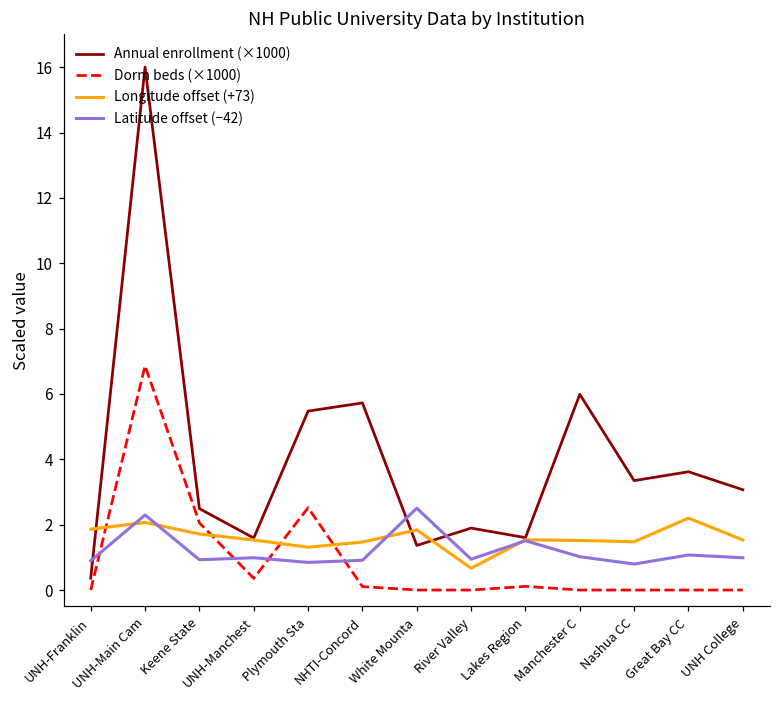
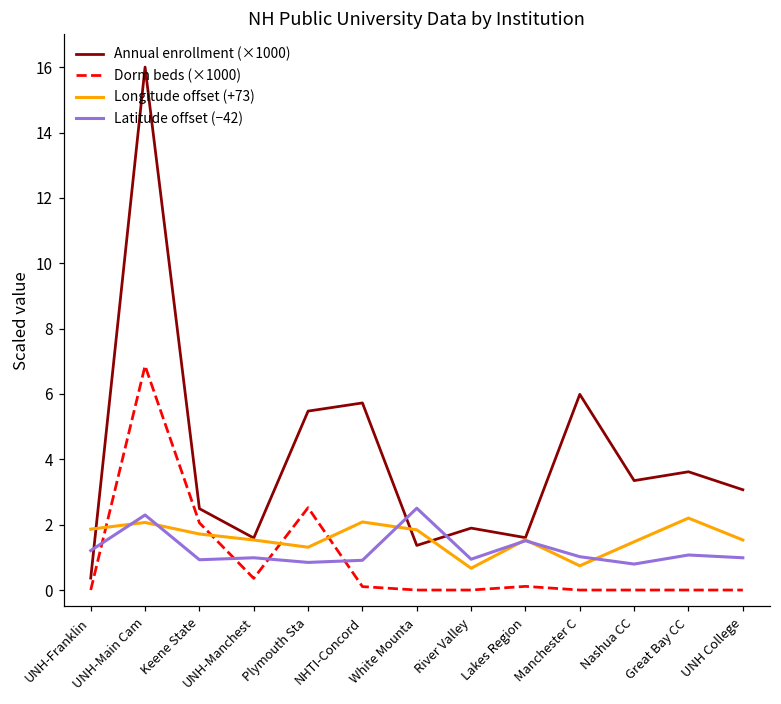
Latitude offset (−42), UNH-Franklin: 0.9 -> 1.2
Longitude offset (+73), NHTI-Concord: 1.5 -> 2.1
Longitude offset (+73), Manchester C: 1.5 -> 0.7
